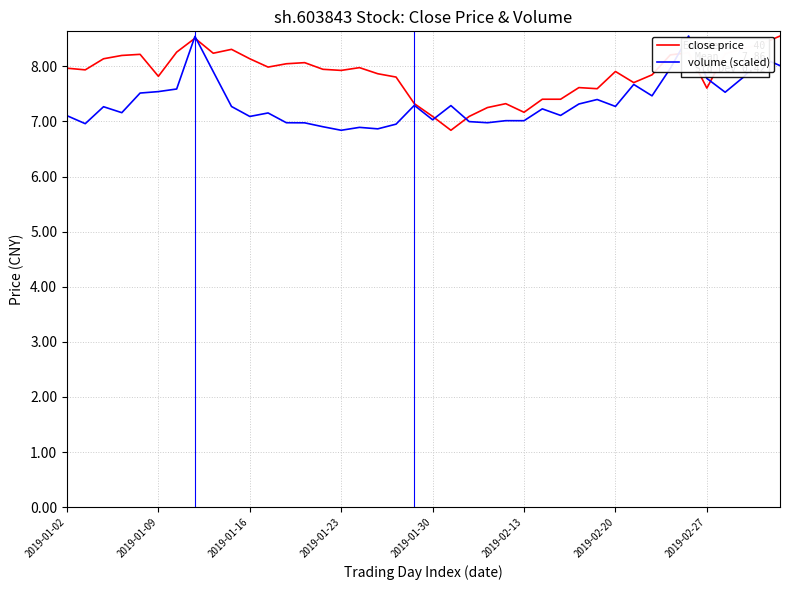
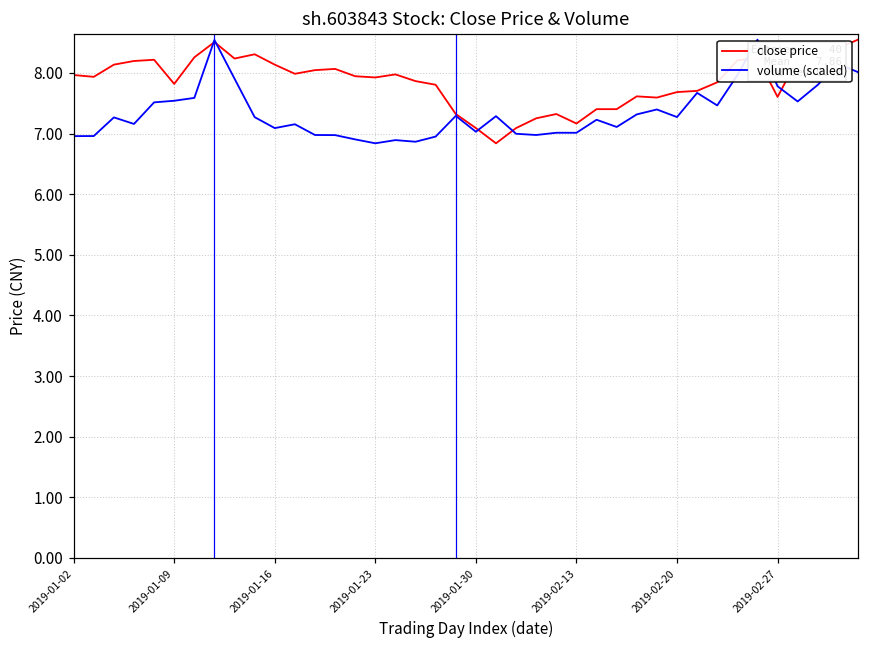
volume (scaled), 2019-01-02: 7.1 -> 7.0
close price, 2019-02-20: 7.9 -> 7.7
